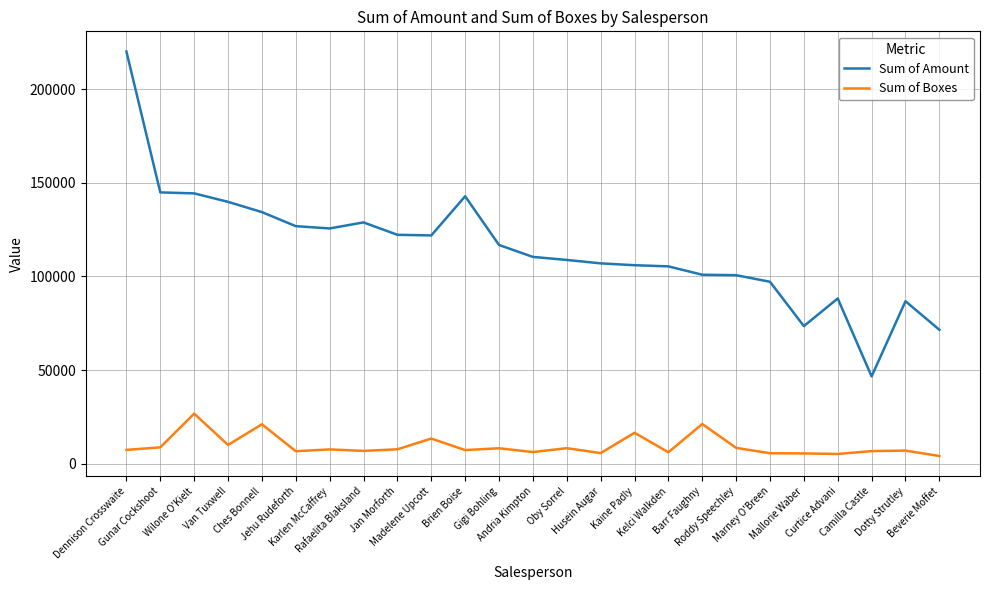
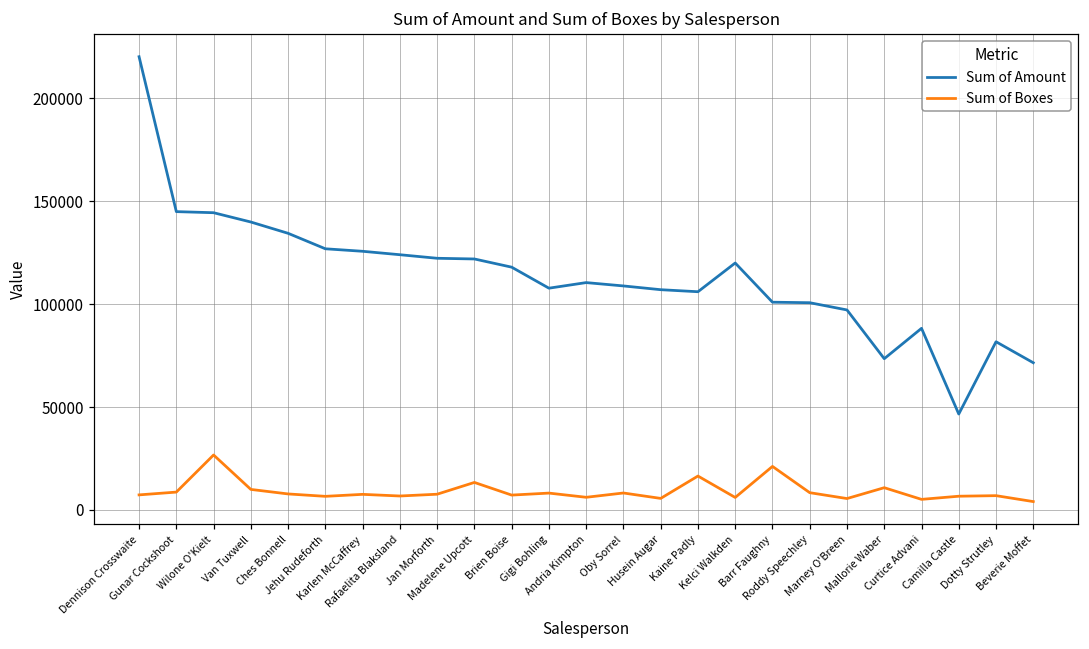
Sum of Boxes, Ches Bonnell: 21000 -> 8000
Sum of Amount, Rafaelita Blaksland: 129000 -> 124000
Sum of Amount, Brien Boise: 143000 -> 118000
Sum of Amount, Gigi Bohling: 117000 -> 108000
Sum of Amount, Kelci Walkden: 105000 -> 120000
Sum of Boxes, Mallorie Waber: 5000 -> 11000
Sum of Amount, Dotty Strutley: 87000 -> 82000
